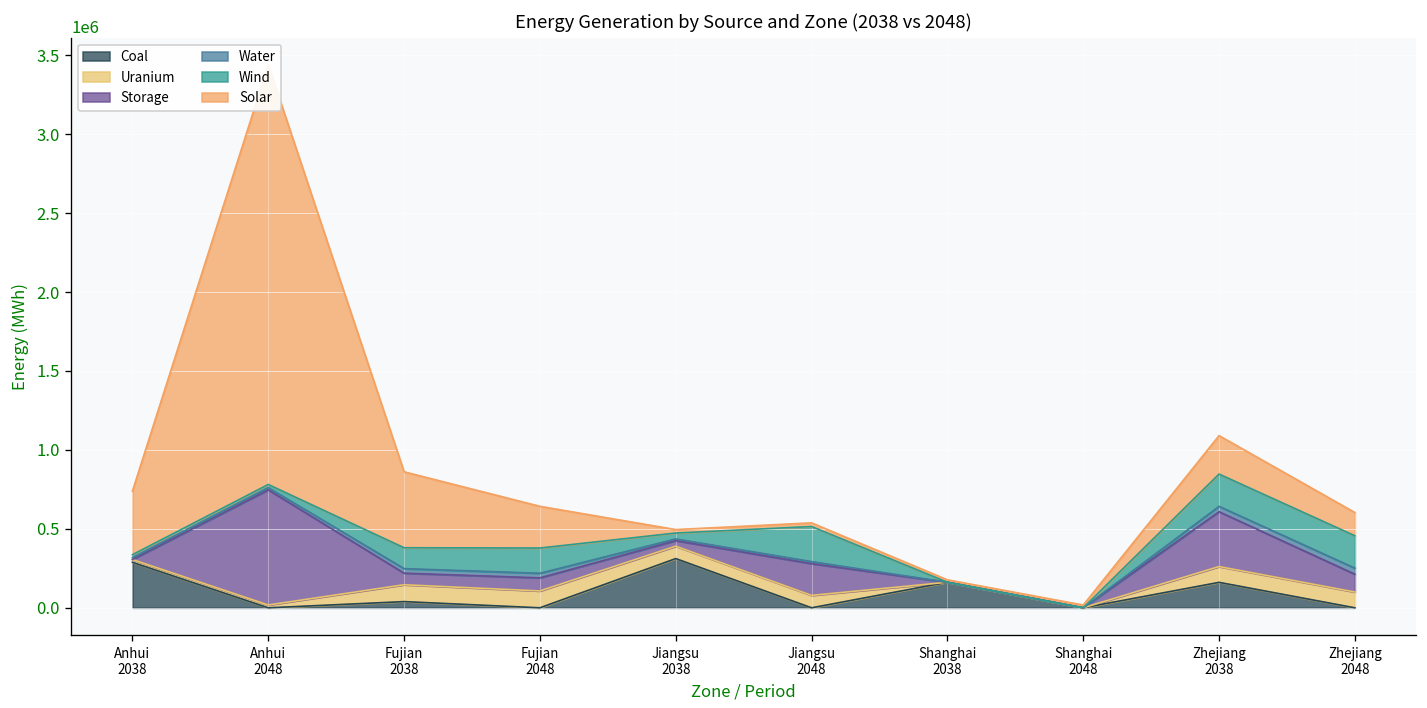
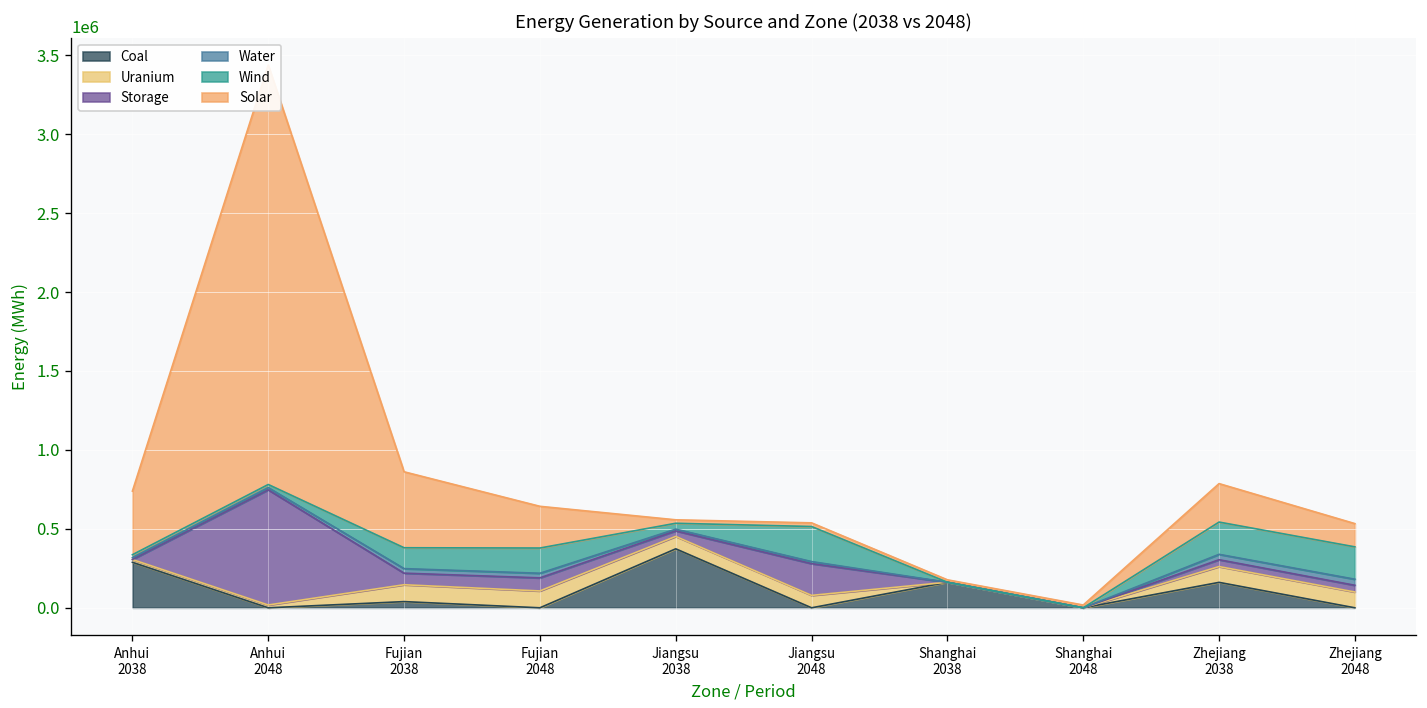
Coal, Jiangsu 2038: 310000 -> 370000
Storage, Zhejiang 2038: 350000 -> 40000
Storage, Zhejiang 2048: 110000 -> 40000
